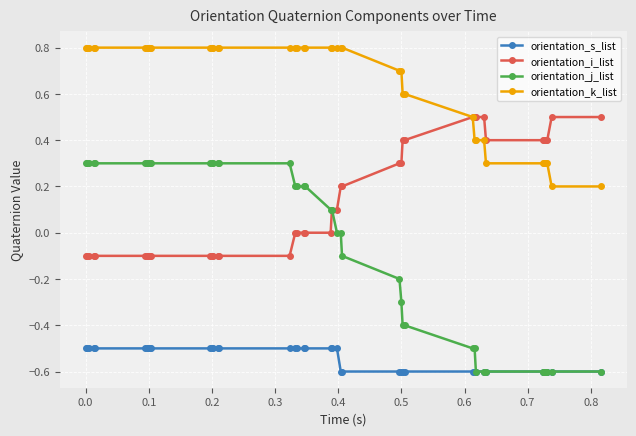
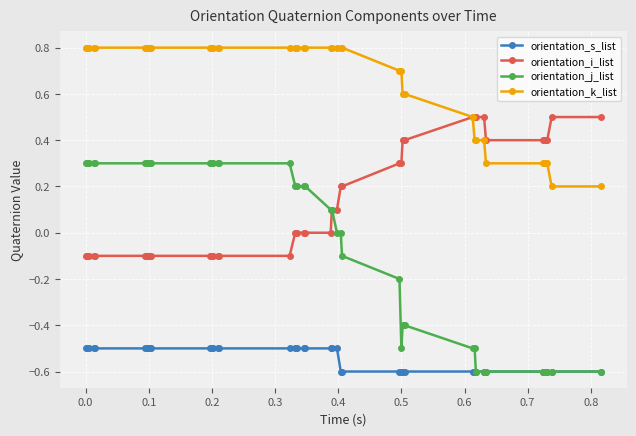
orientation_j_list, 0.5: -0.3 -> -0.5
